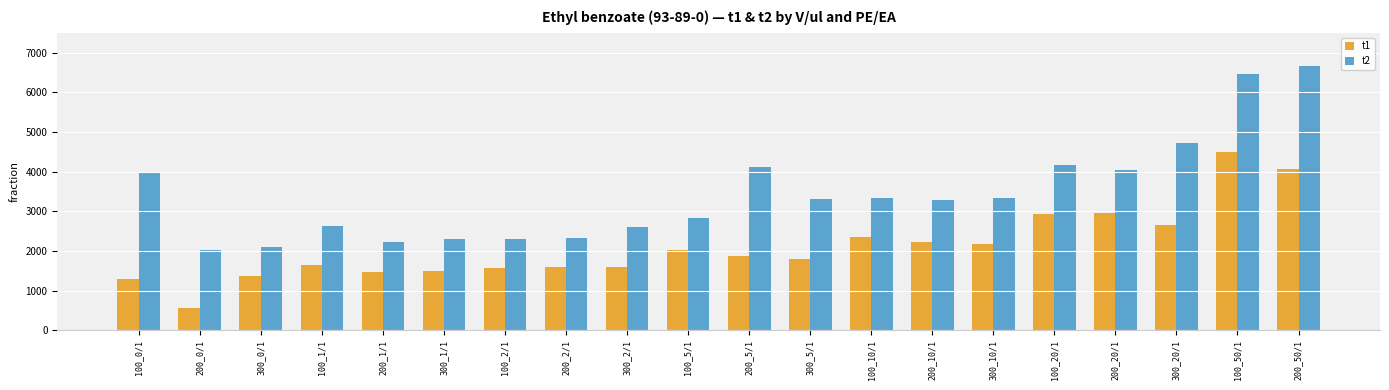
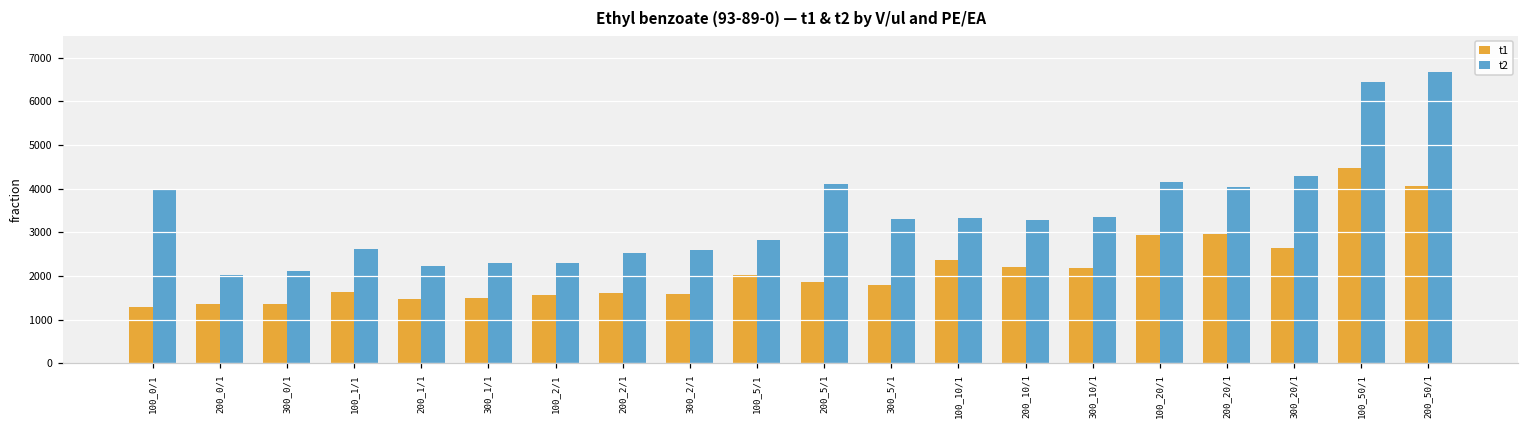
t1, 200_0/1: 600 -> 1300
t2, 200_2/1: 2300 -> 2500
t2, 300_20/1: 4700 -> 4300
